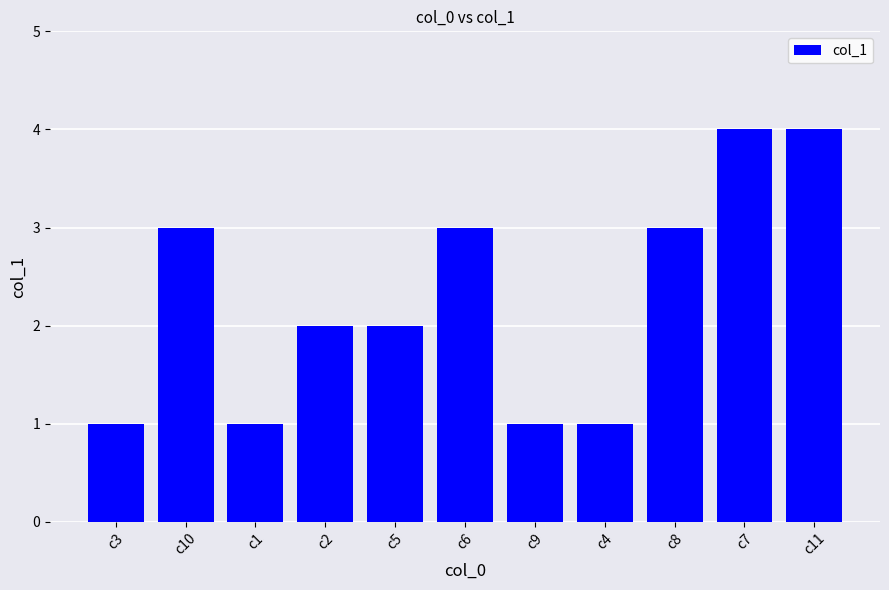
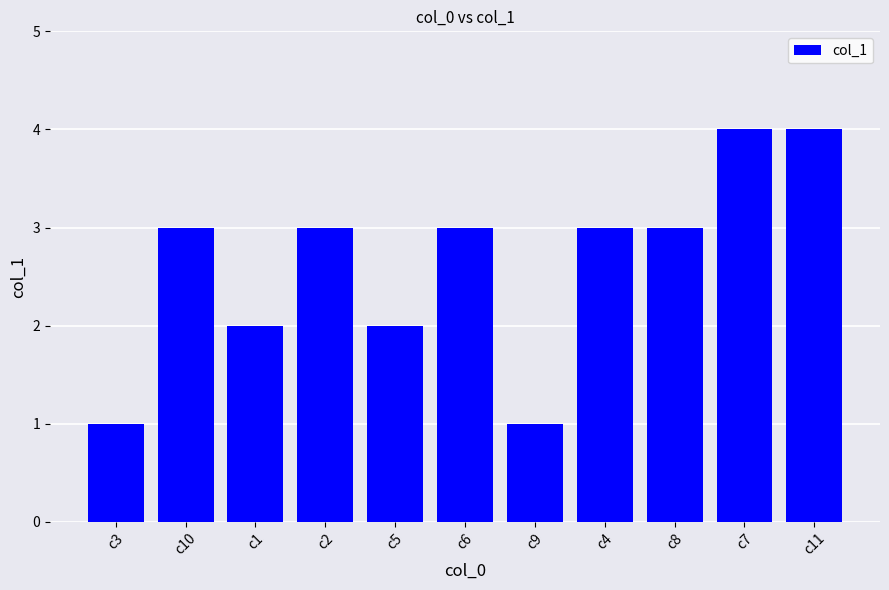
c1: 1 -> 2
c2: 2 -> 3
c4: 1 -> 3
